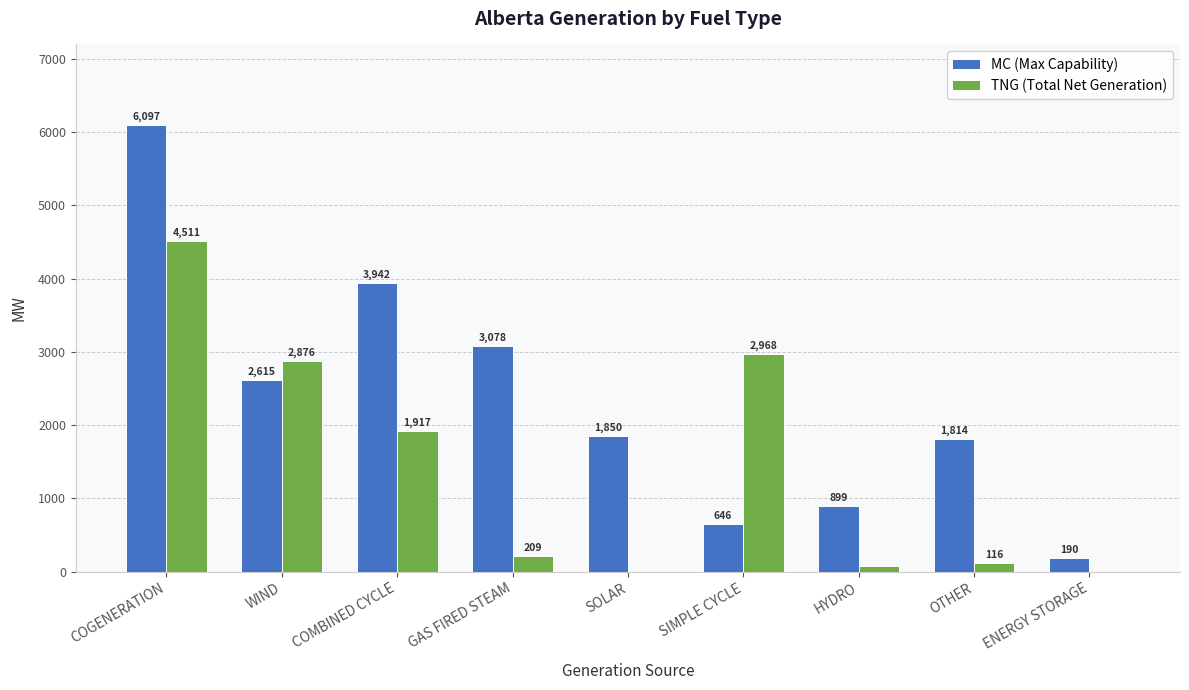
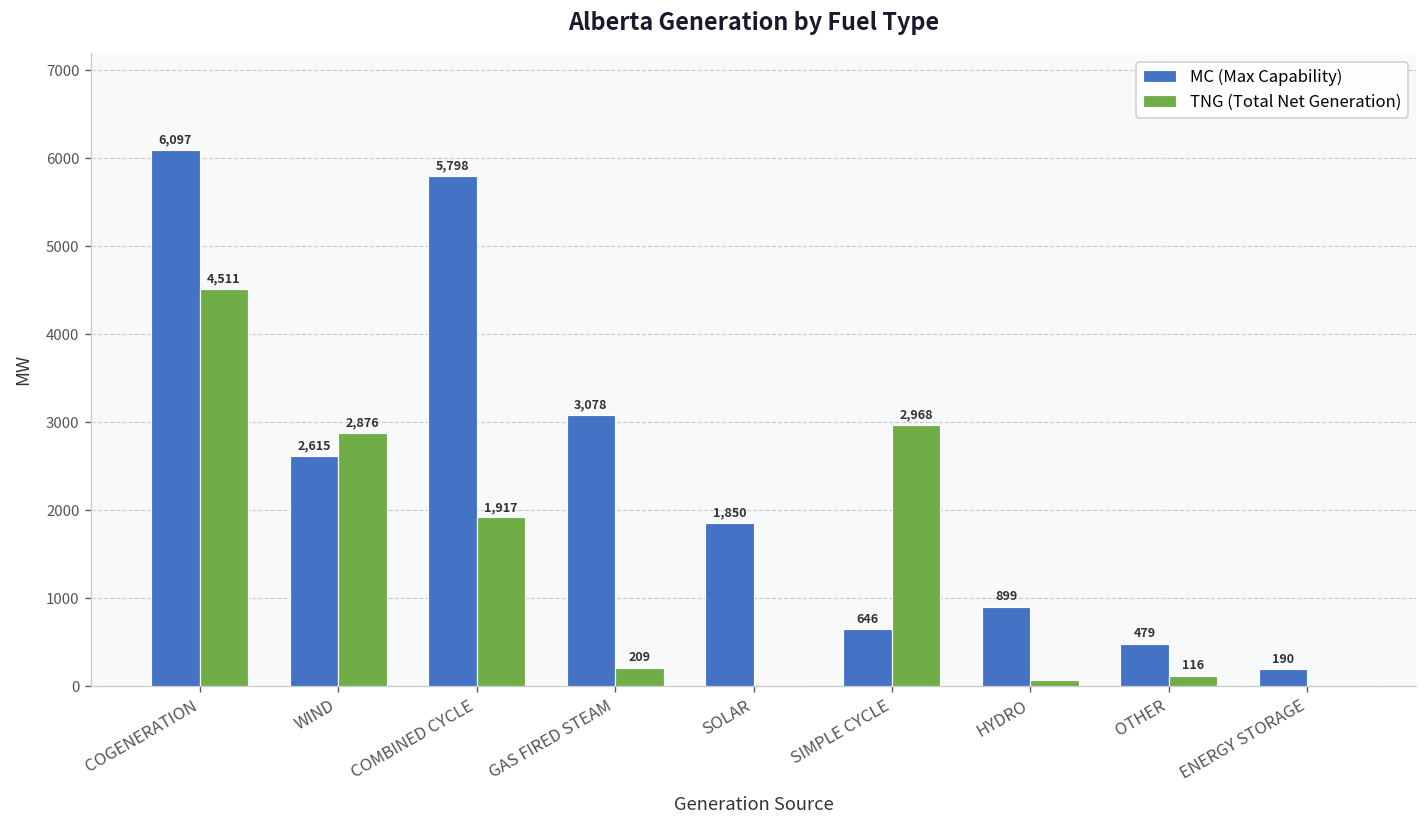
MC (Max Capability), COMBINED CYCLE: 3,942 -> 5,798
MC (Max Capability), OTHER: 1,814 -> 479
